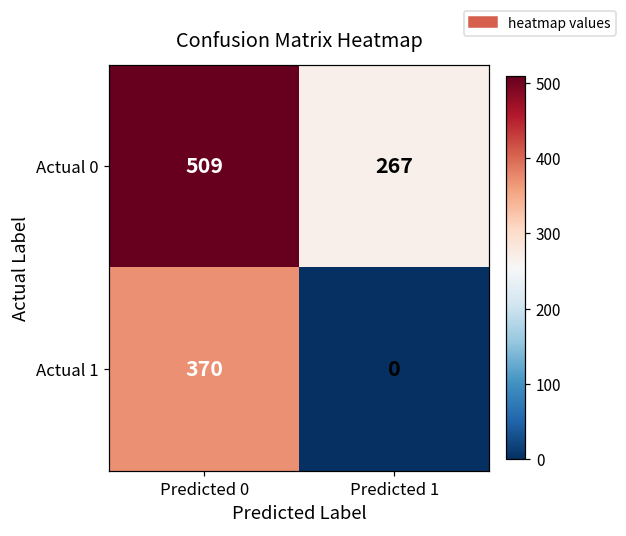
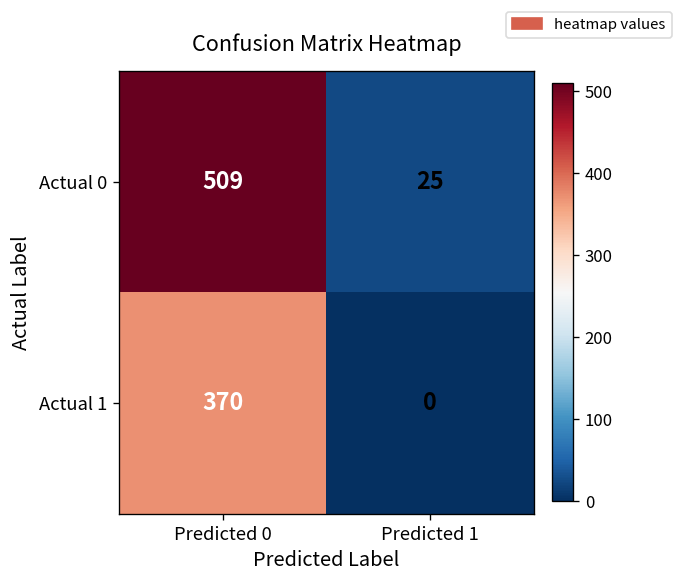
Actual 0, Predicted 1: 267 -> 25
